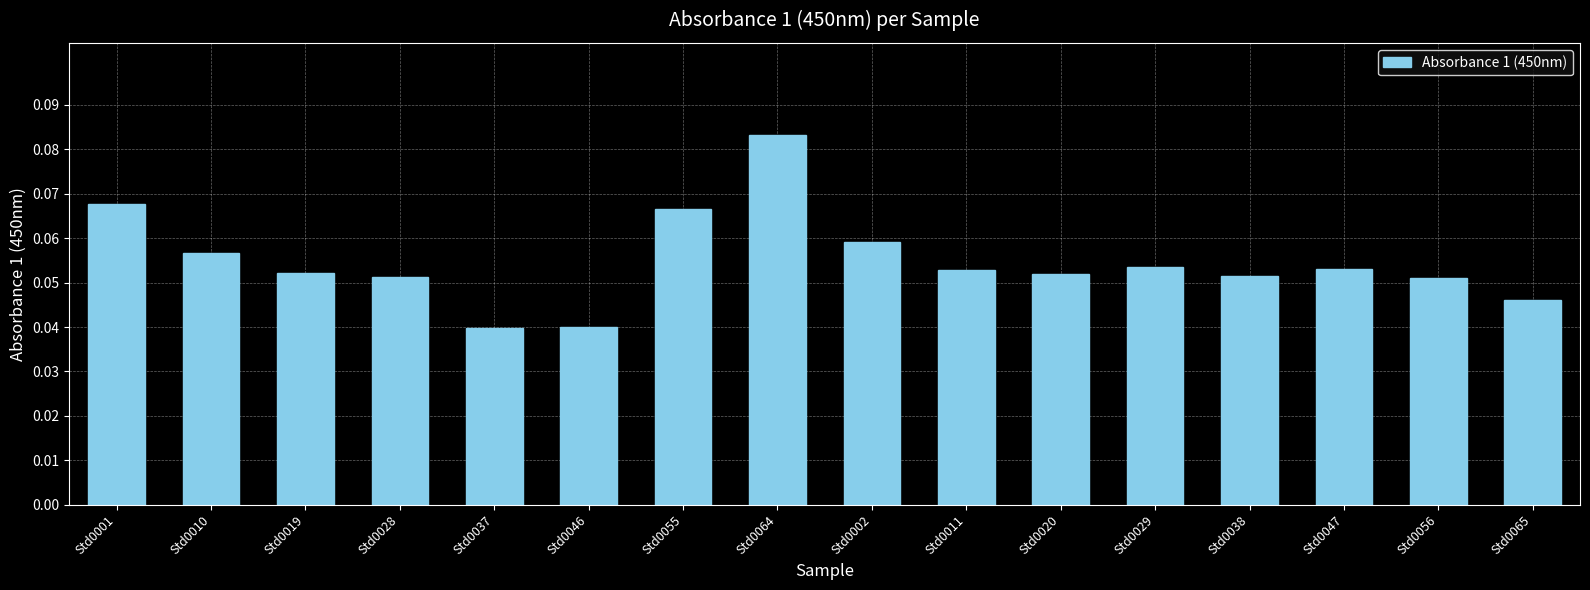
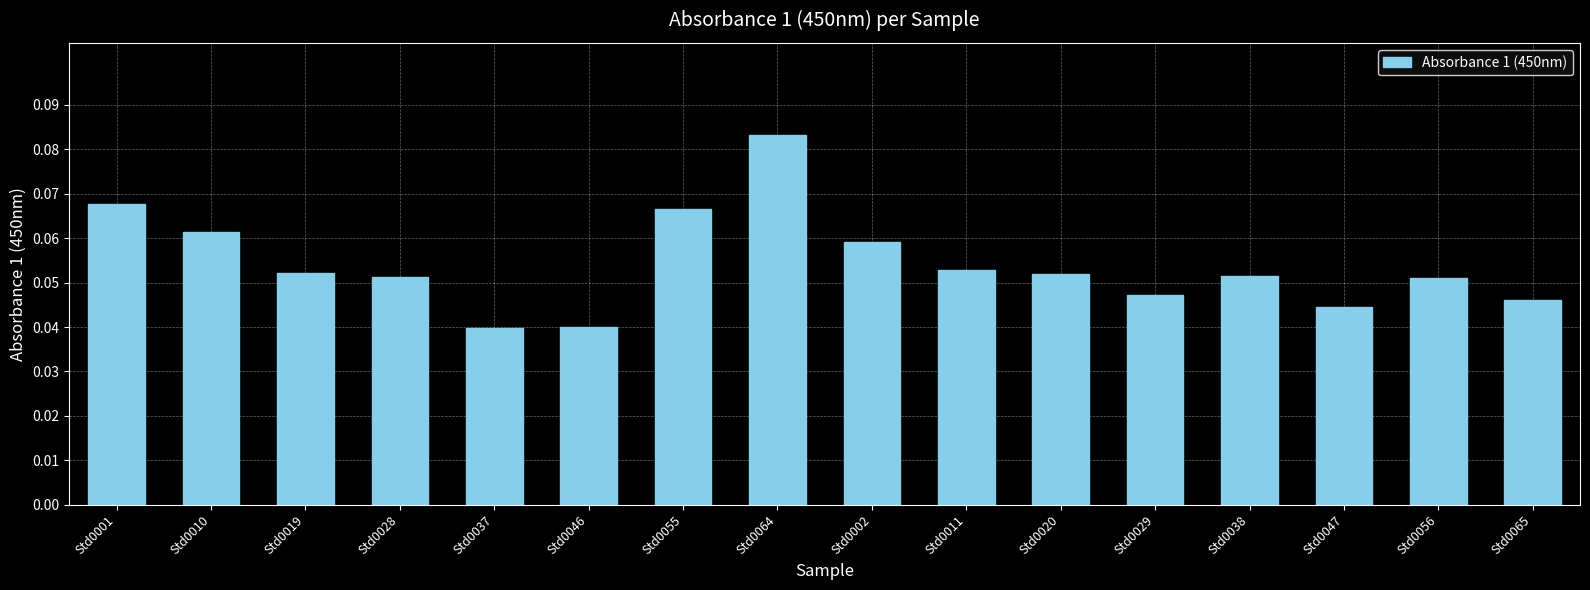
Std0010: 0.057 -> 0.061
Std0029: 0.054 -> 0.047
Std0047: 0.053 -> 0.045
